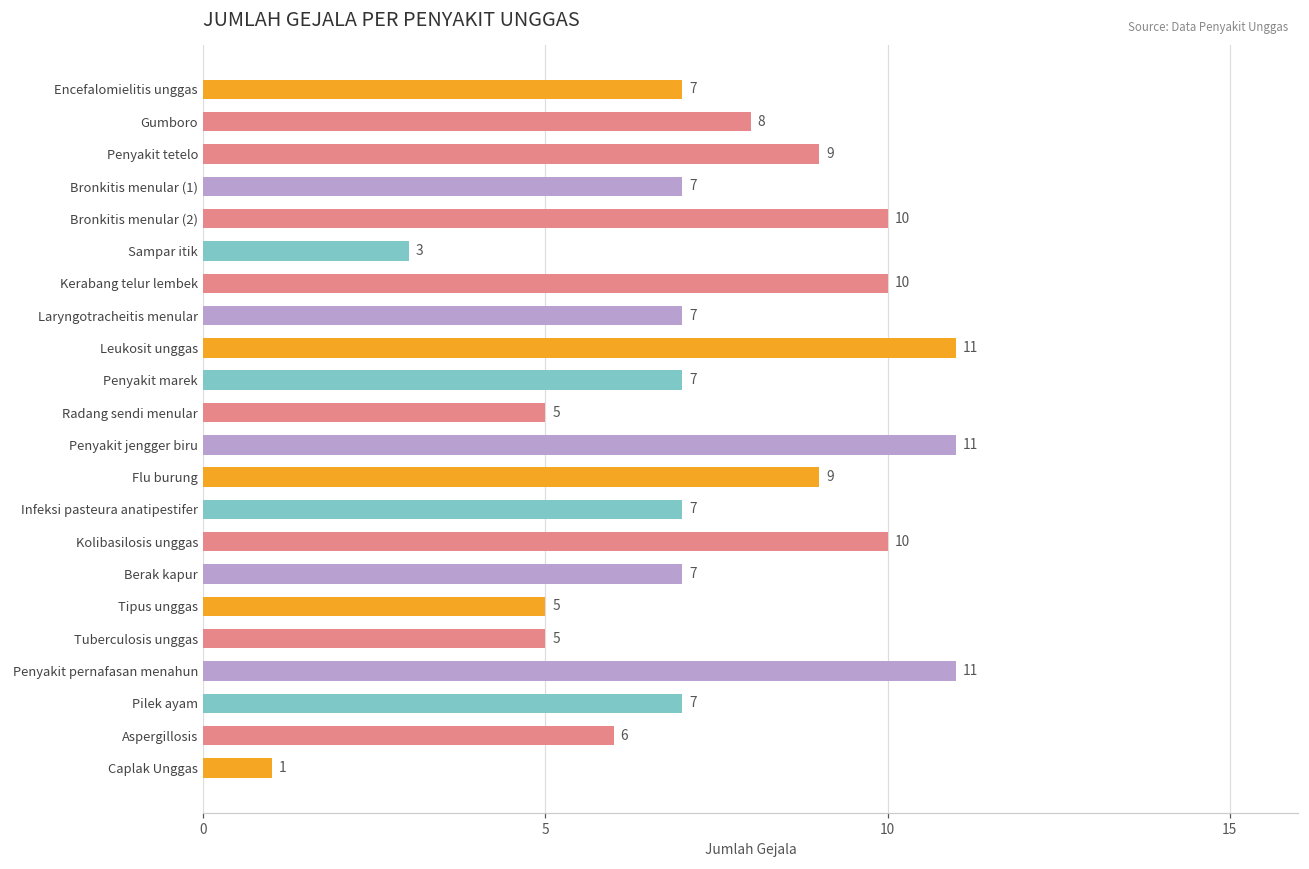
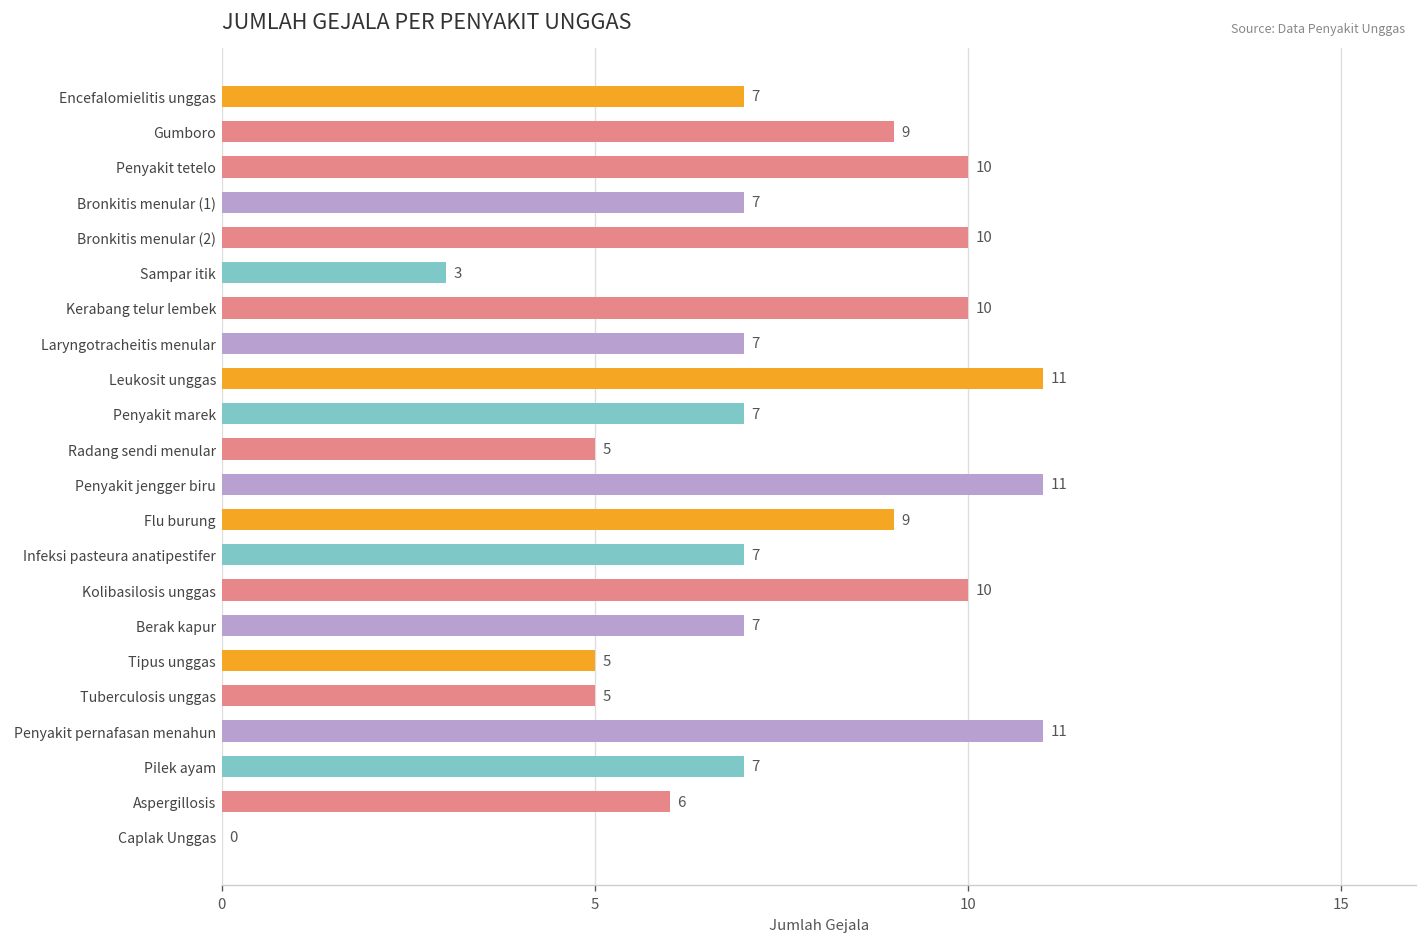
Gumboro: 8 -> 9
Penyakit tetelo: 9 -> 10
Caplak Unggas: 1 -> 0
